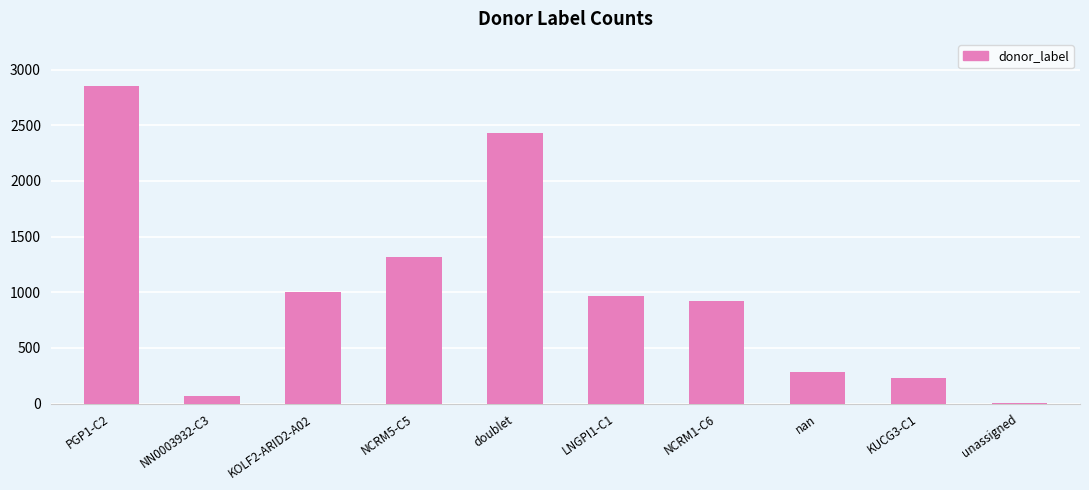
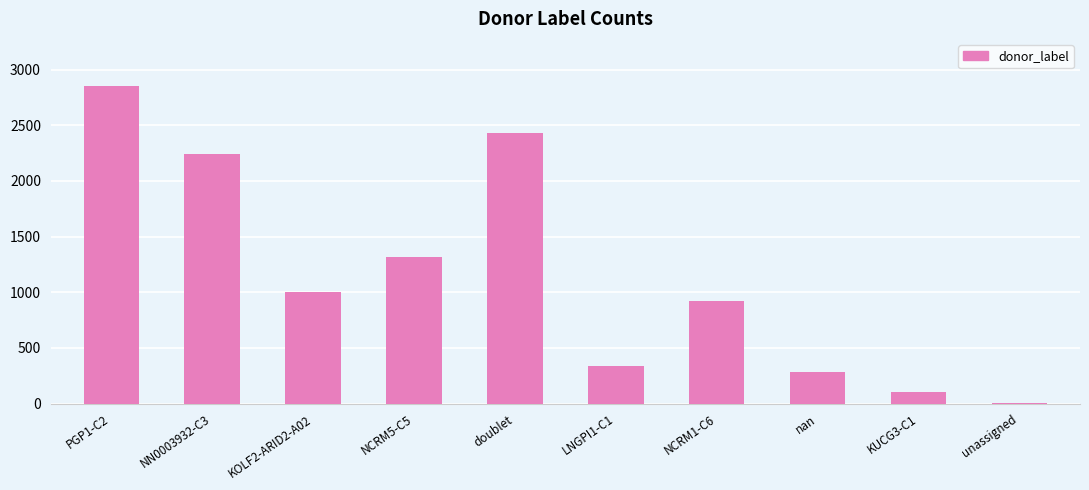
NN0003932-C3: 70 -> 2240
LNGPI1-C1: 970 -> 340
KUCG3-C1: 230 -> 110
